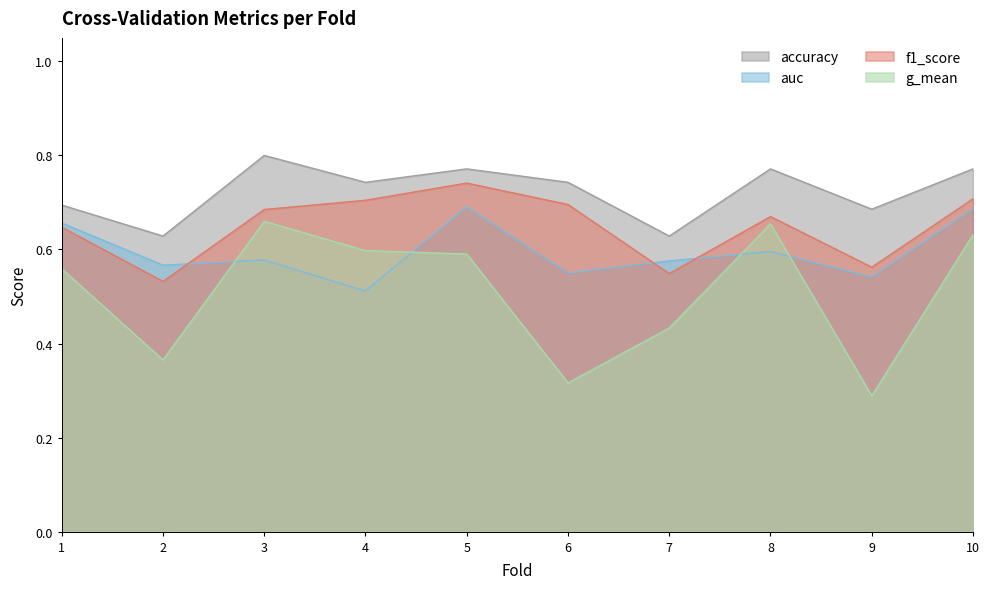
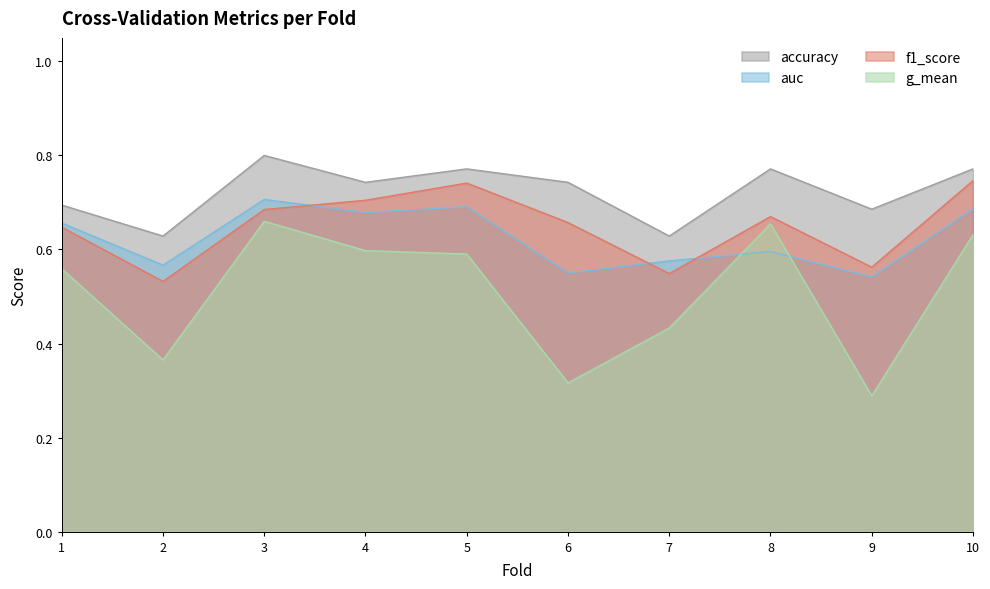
auc, 3: 0.58 -> 0.71
auc, 4: 0.51 -> 0.68
f1_score, 6: 0.70 -> 0.66
f1_score, 10: 0.71 -> 0.75
